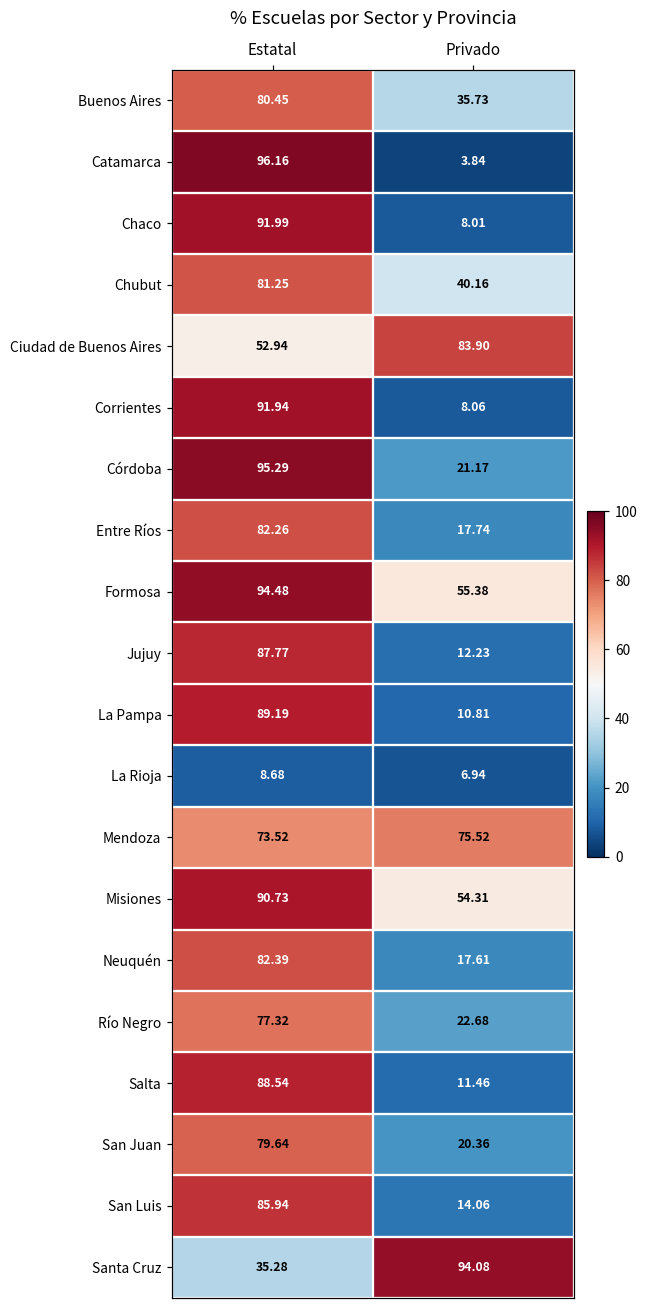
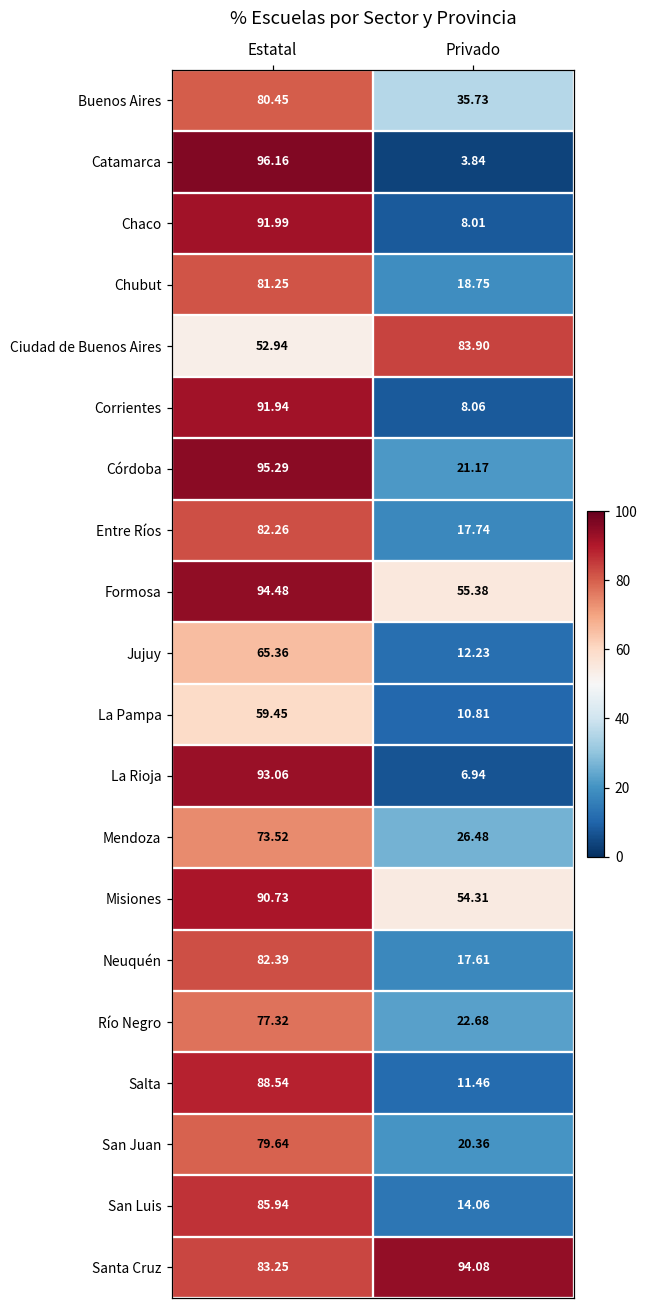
Chubut, Privado: 40.16 -> 18.75
Jujuy, Estatal: 87.77 -> 65.36
La Pampa, Estatal: 89.19 -> 59.45
La Rioja, Estatal: 8.68 -> 93.06
Mendoza, Privado: 75.52 -> 26.48
Santa Cruz, Estatal: 35.28 -> 83.25
